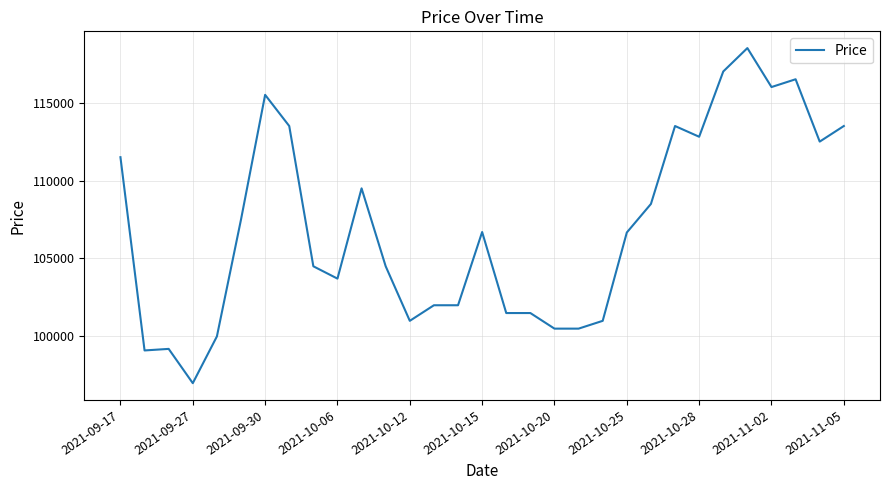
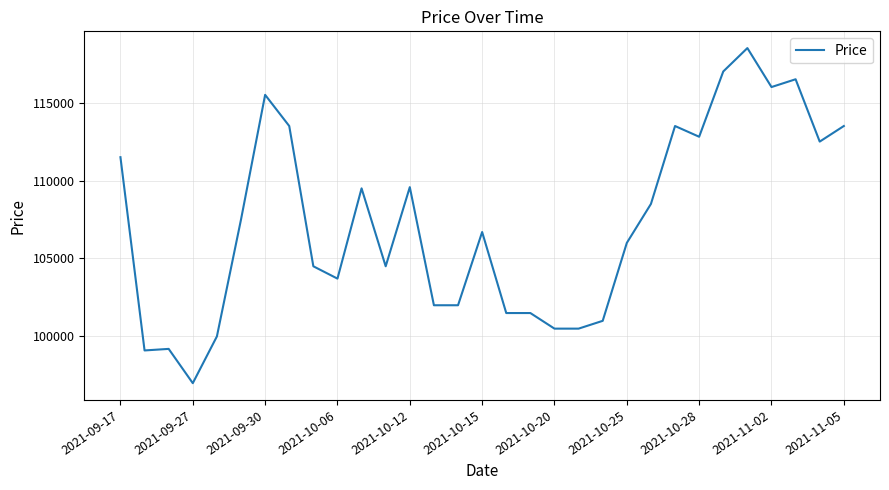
2021-10-12: 101000 -> 109600
2021-10-25: 106700 -> 106000
